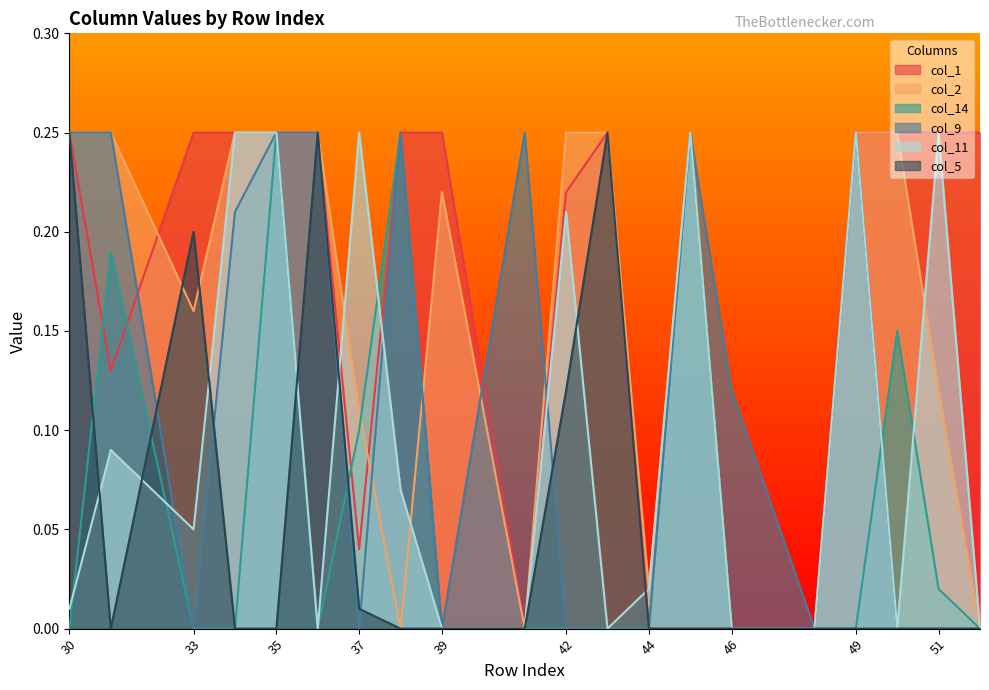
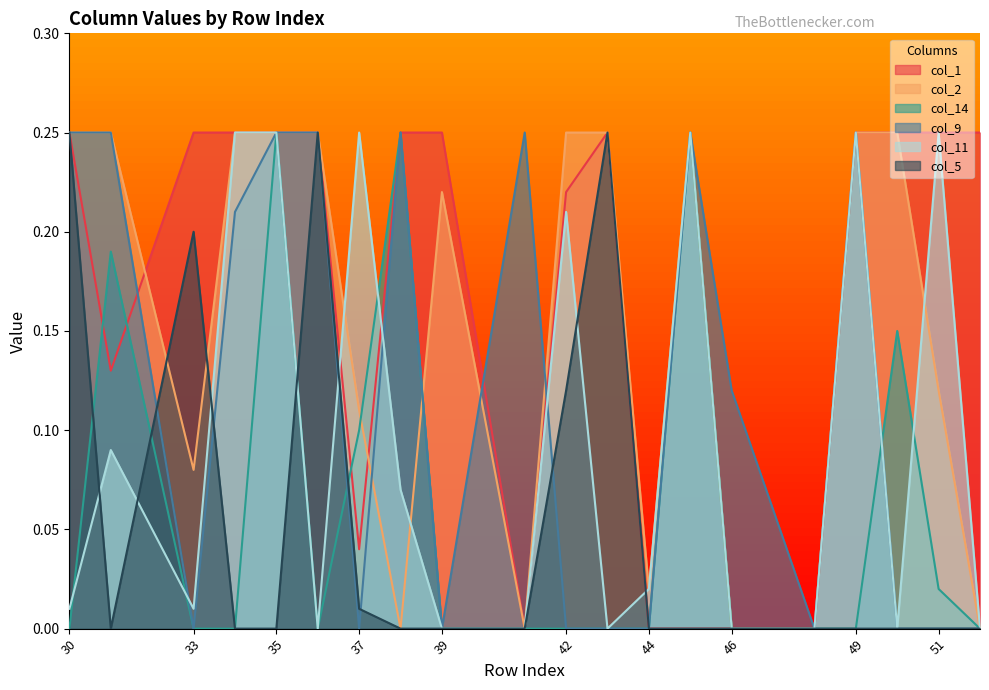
col_2, 33: 0.16 -> 0.08
col_11, 33: 0.05 -> 0.01
